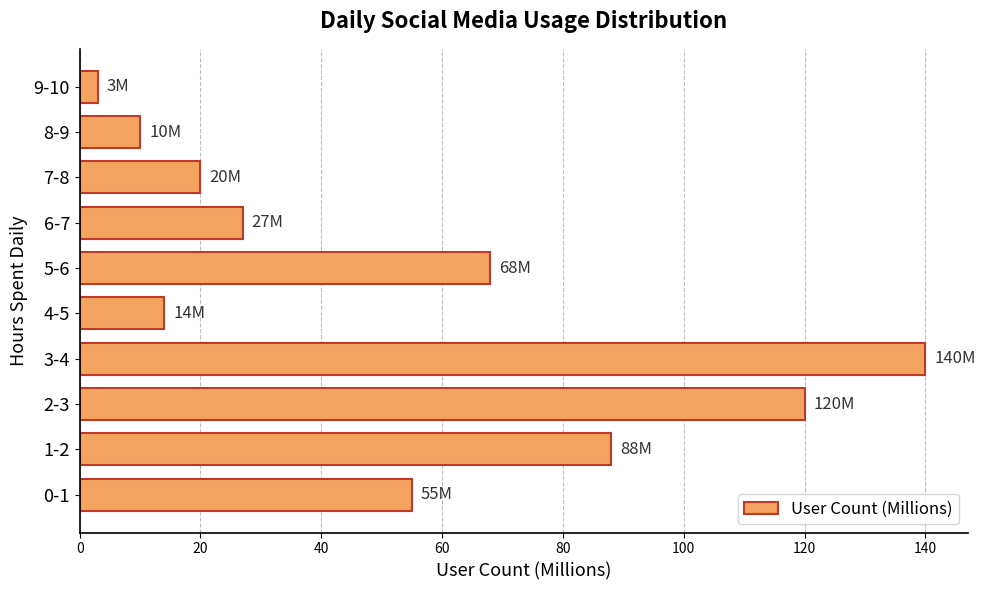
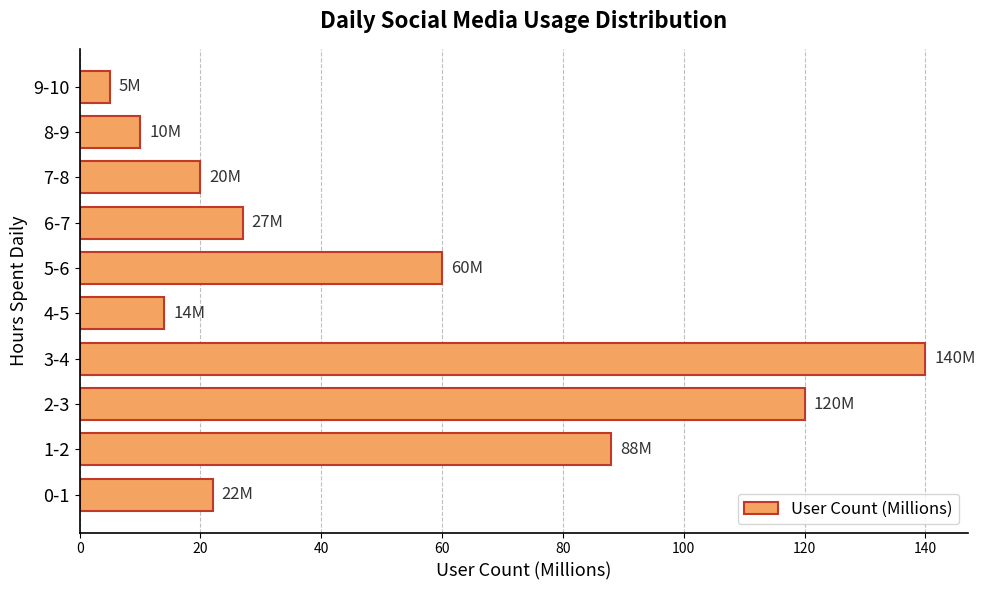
9-10: 3M -> 5M
5-6: 68M -> 60M
0-1: 55M -> 22M
